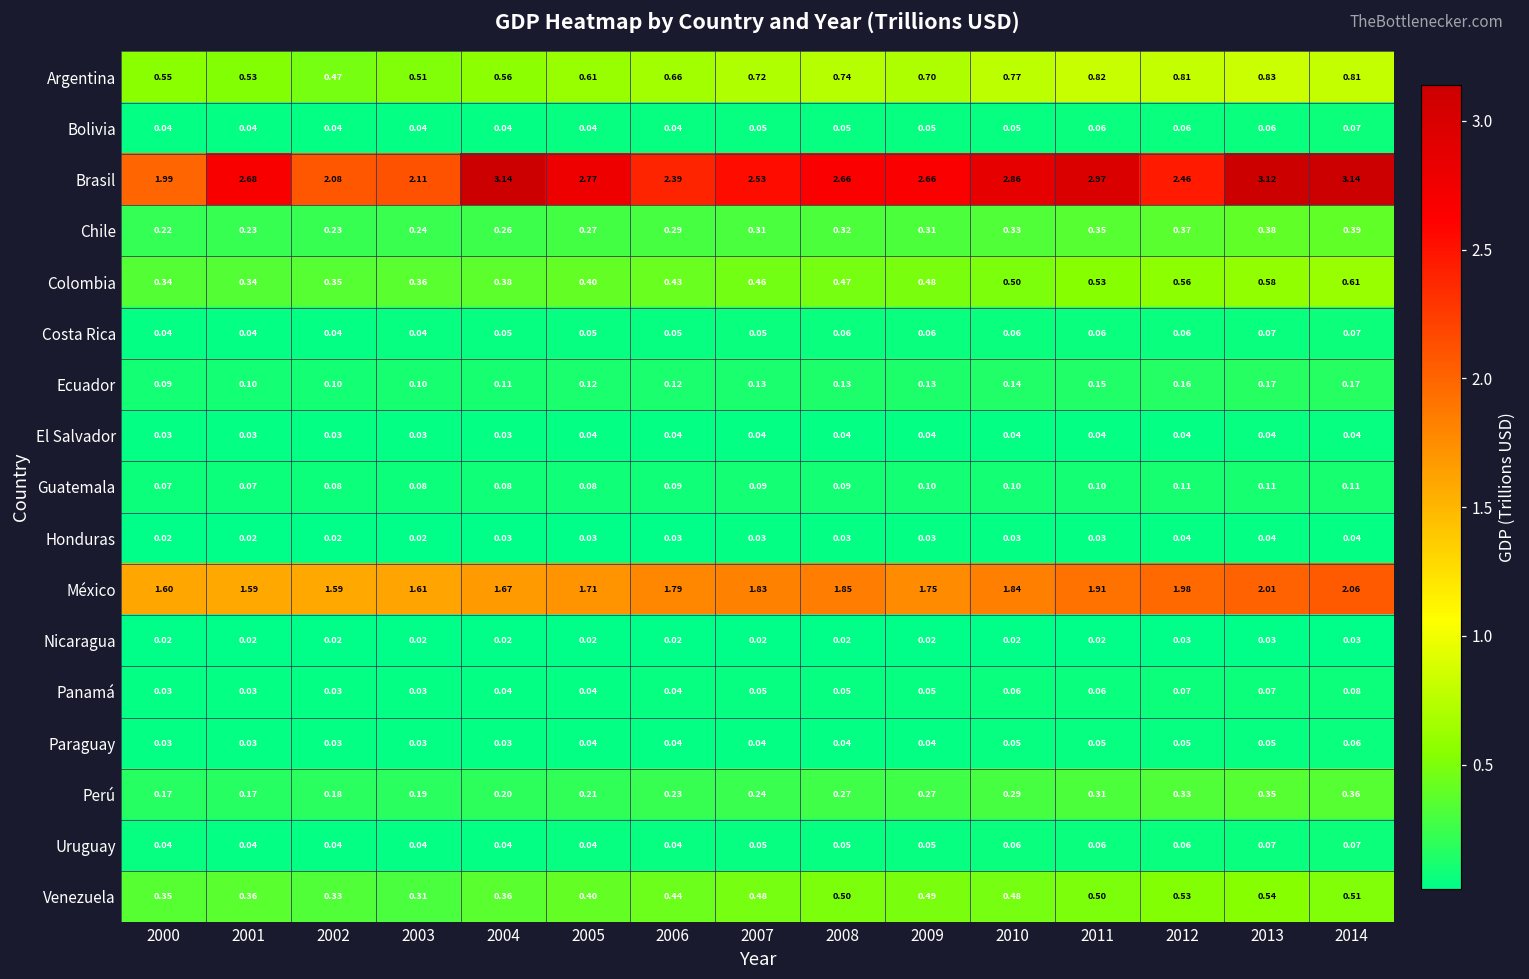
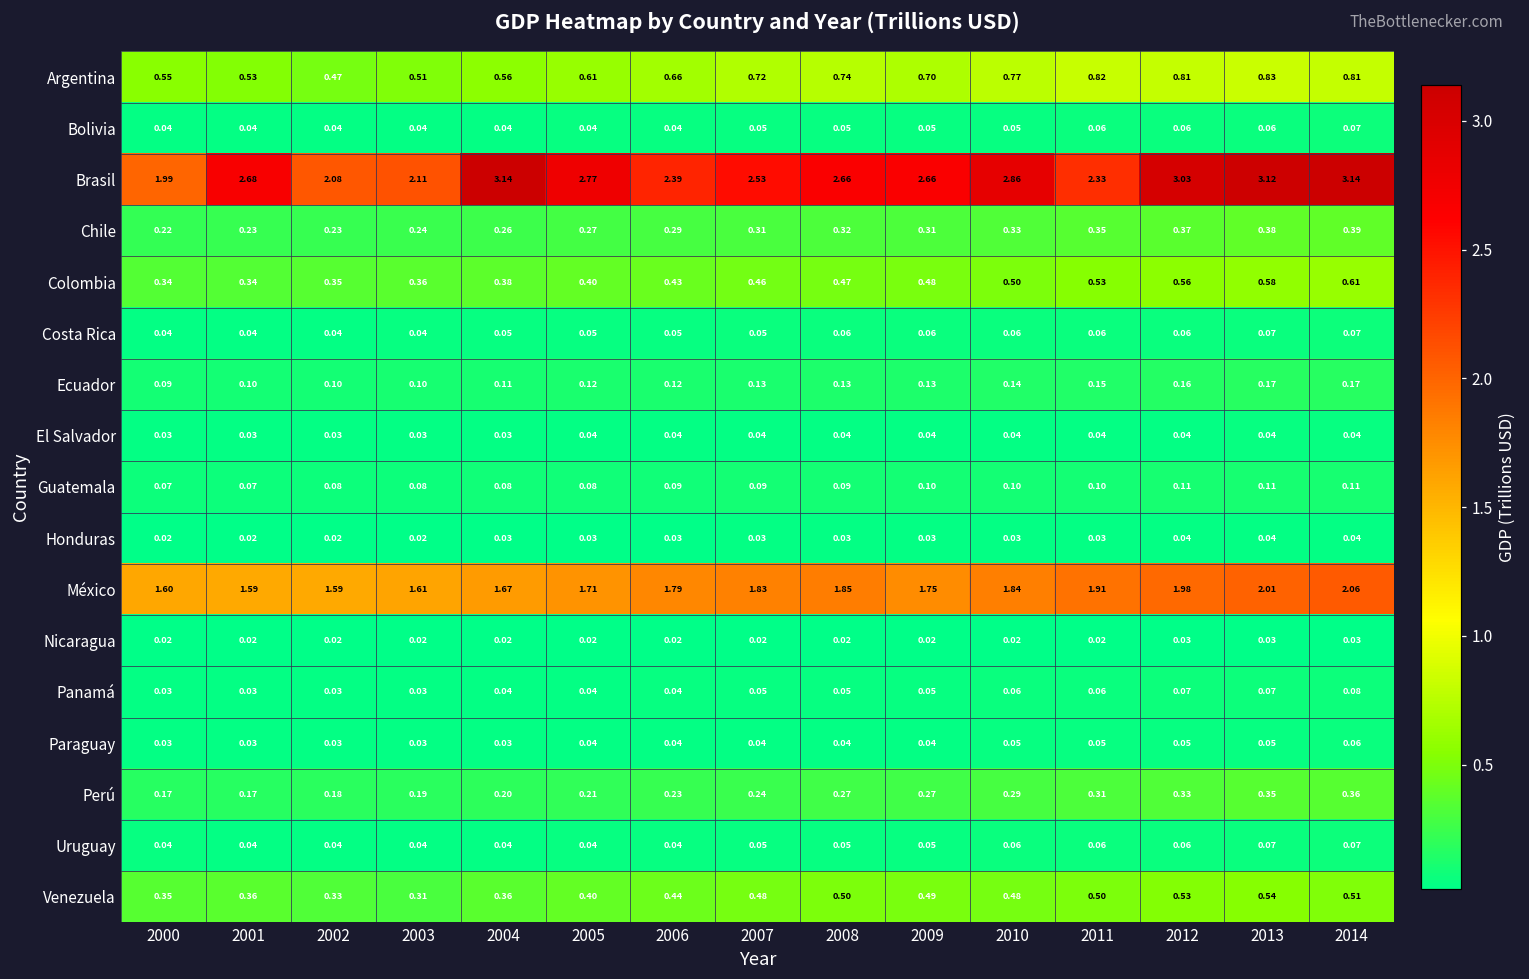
Brasil, 2011: 2.97 -> 2.33
Brasil, 2012: 2.46 -> 3.03
